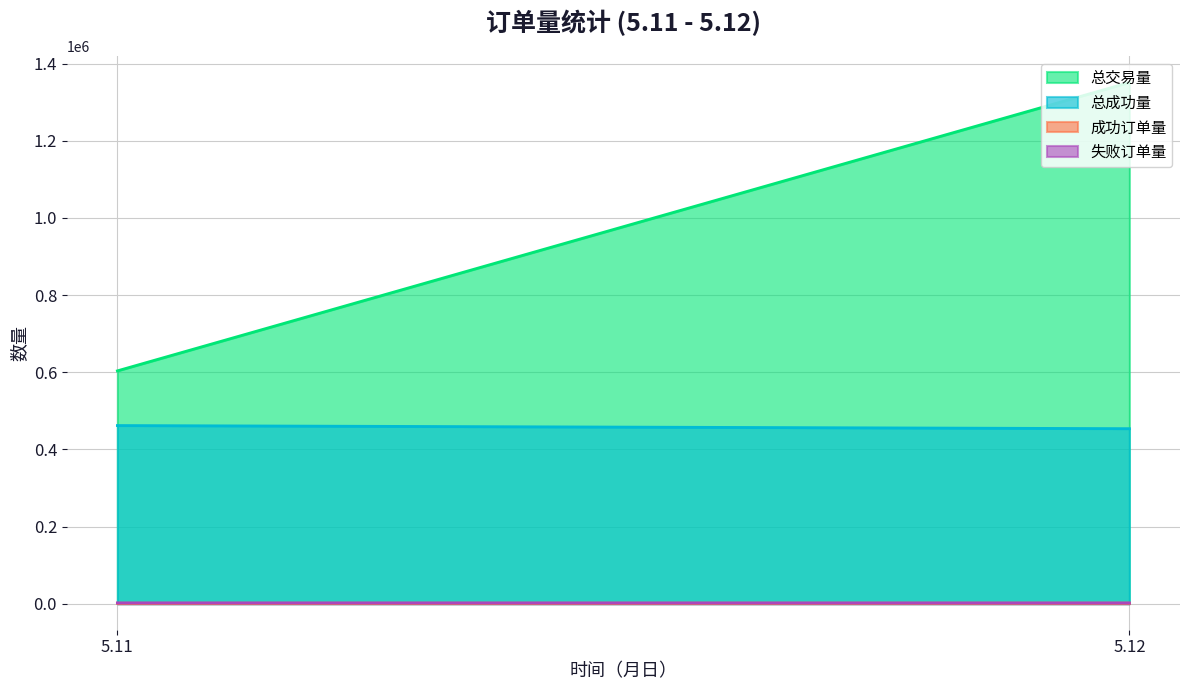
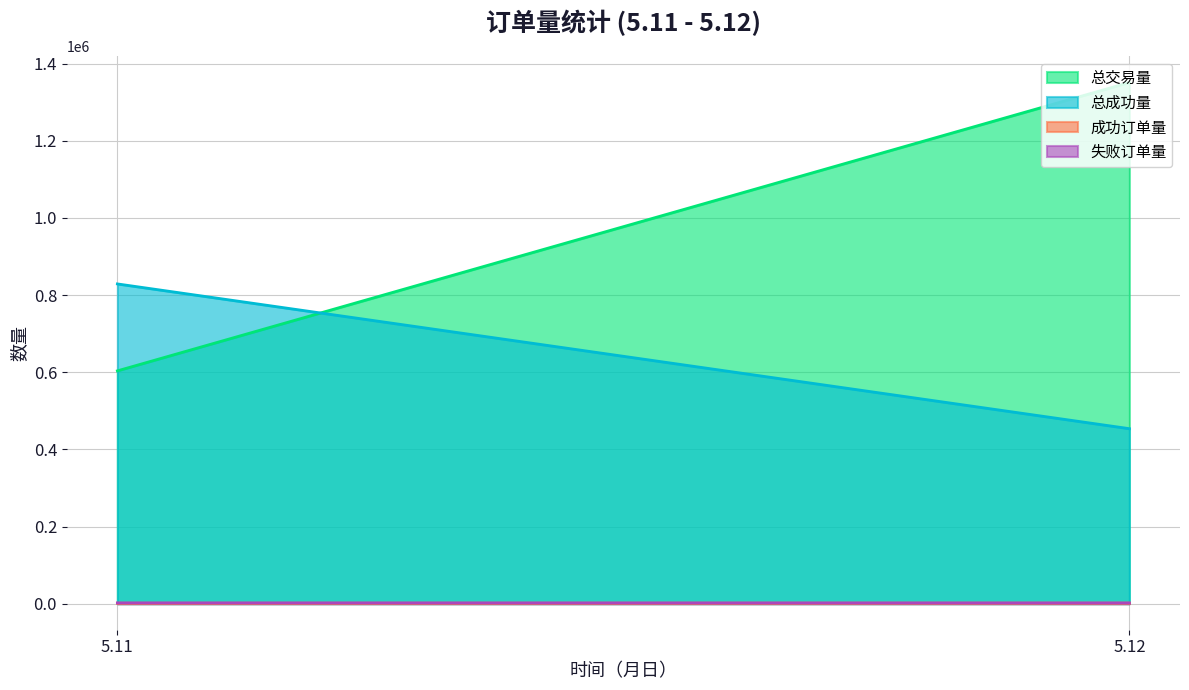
总成功量, 5.11: 460000 -> 830000
